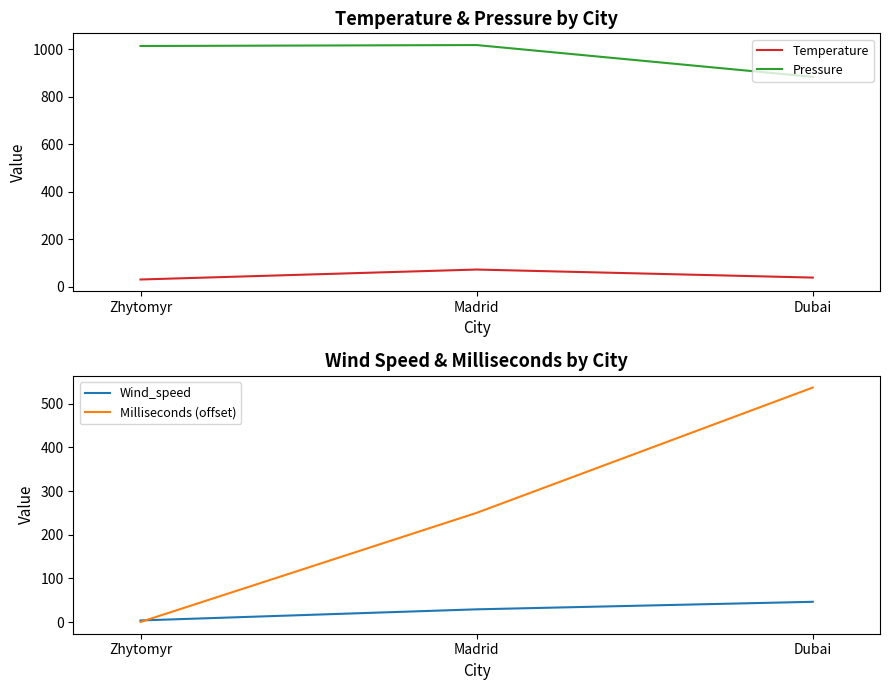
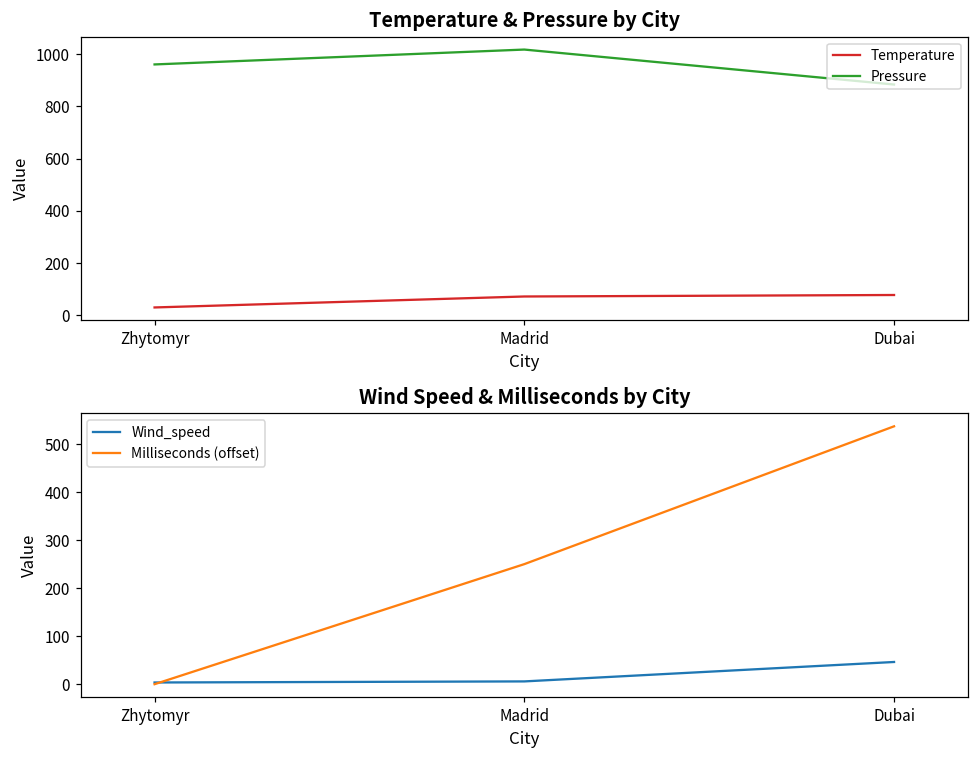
Temperature & Pressure by City, Pressure, Zhytomyr: 1010 -> 960
Temperature & Pressure by City, Temperature, Dubai: 40 -> 80
Wind Speed & Milliseconds by City, Wind_speed, Madrid: 30 -> 10
